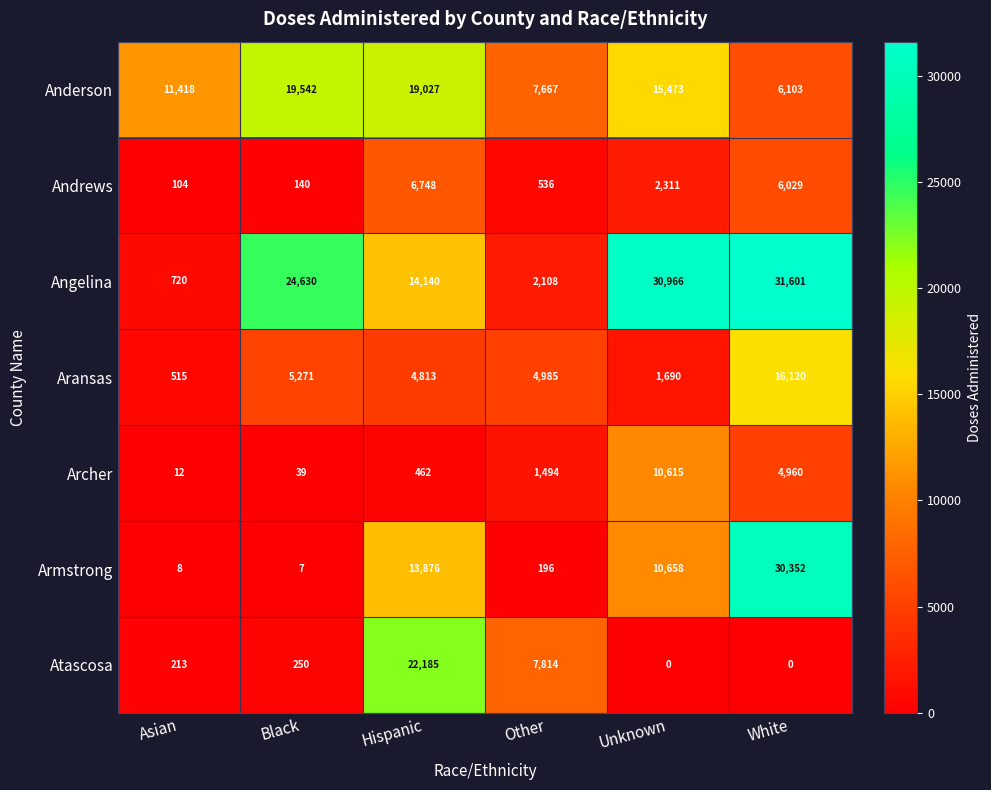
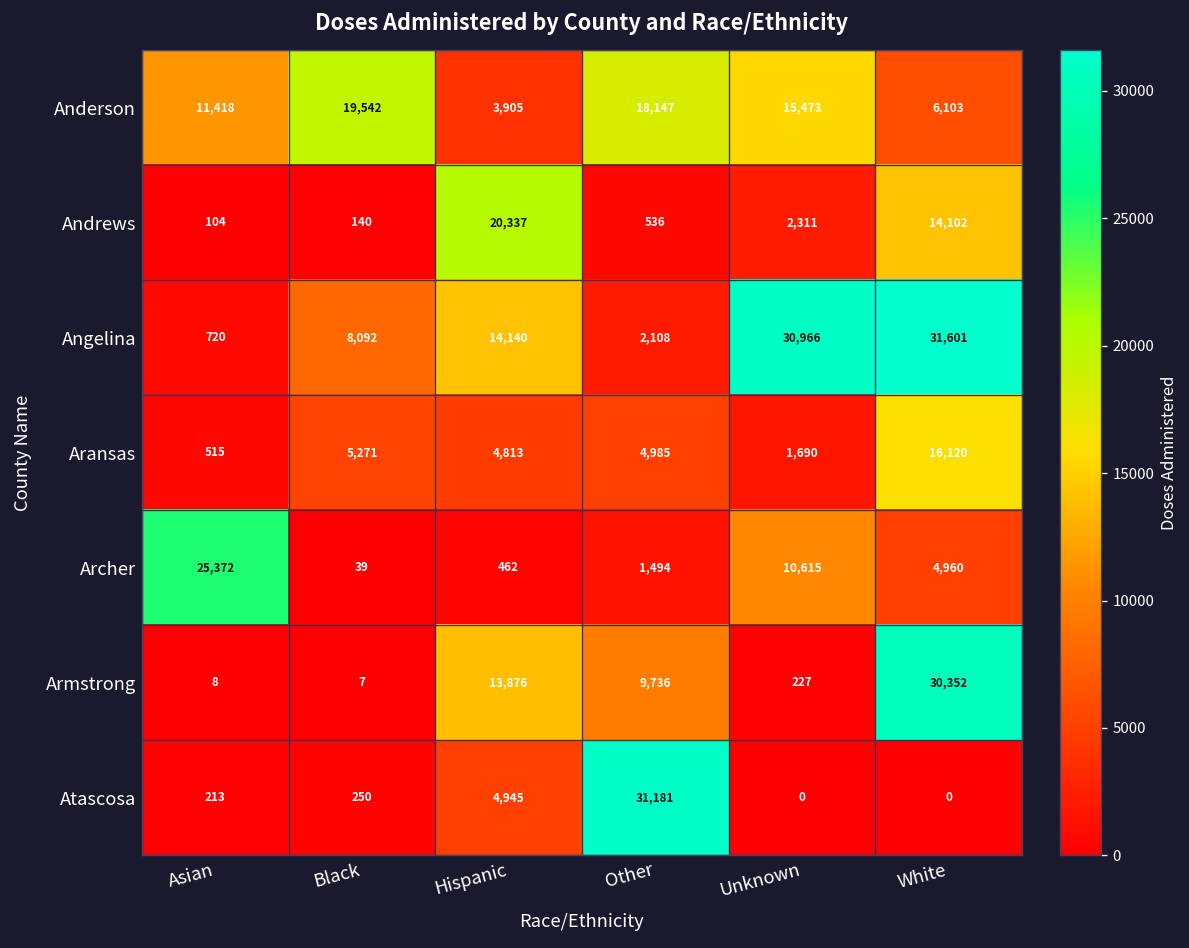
Anderson, Hispanic: 19,027 -> 3,905
Anderson, Other: 7,667 -> 18,147
Andrews, Hispanic: 6,748 -> 20,337
Andrews, White: 6,029 -> 14,102
Angelina, Black: 24,630 -> 8,092
Archer, Asian: 12 -> 25,372
Armstrong, Other: 196 -> 9,736
Armstrong, Unknown: 10,658 -> 227
Atascosa, Hispanic: 22,185 -> 4,945
Atascosa, Other: 7,814 -> 31,181
